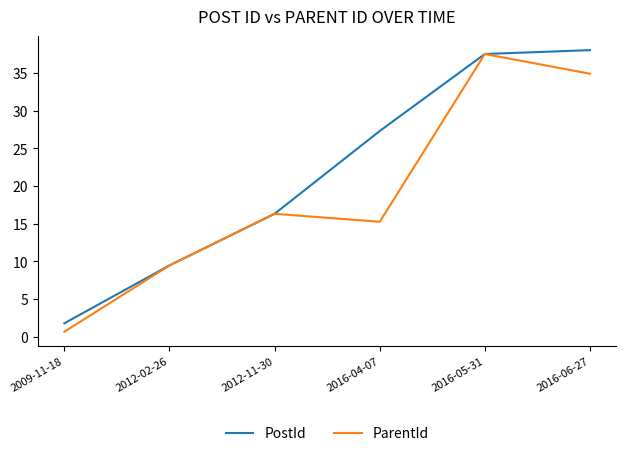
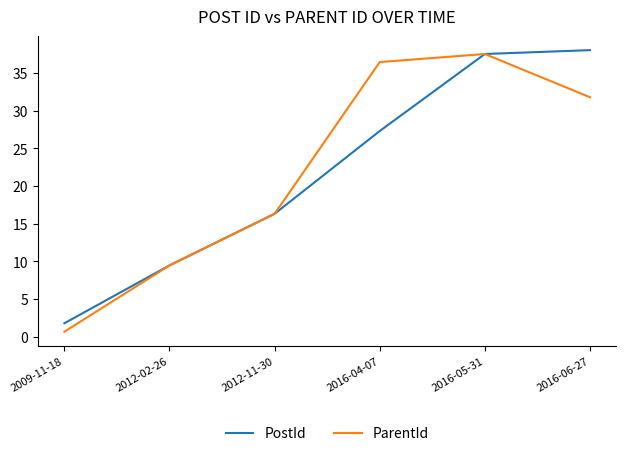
ParentId, 2016-04-07: 15 -> 36
ParentId, 2016-06-27: 35 -> 32
